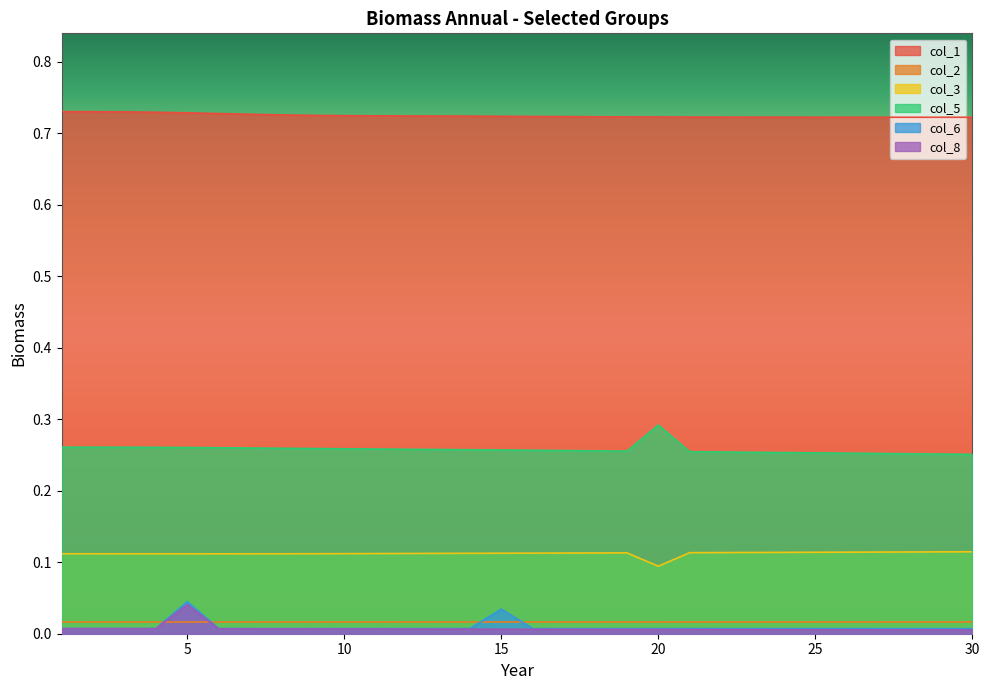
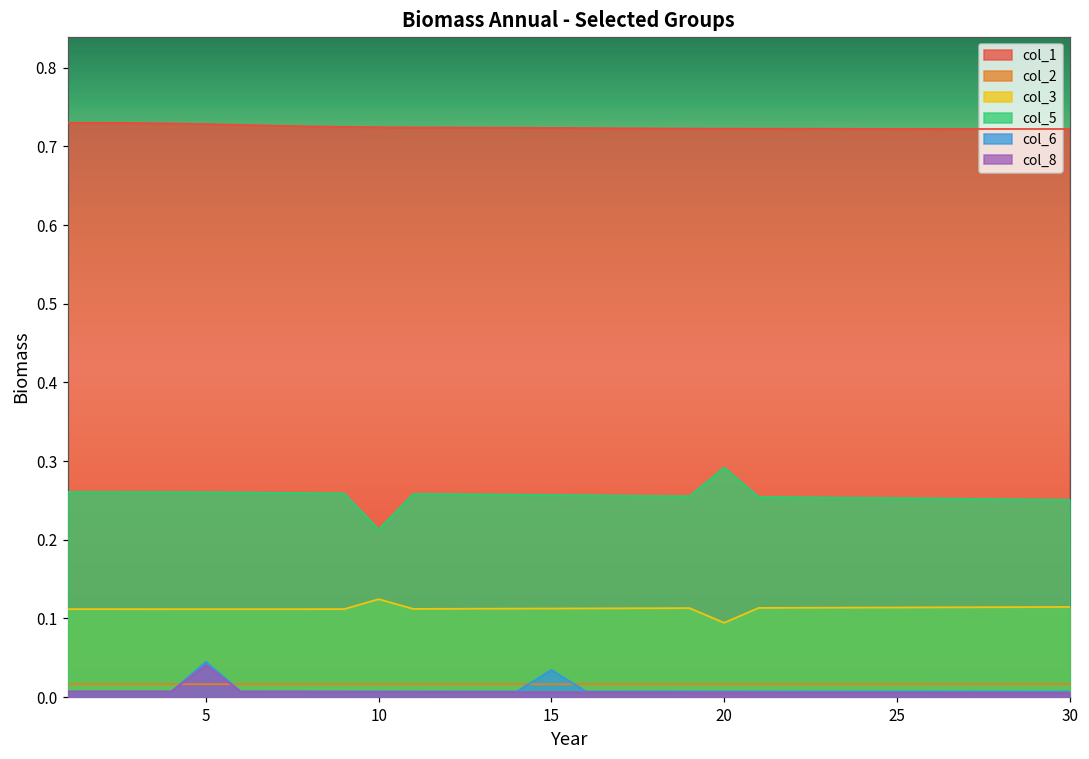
col_3, 10: 0.11 -> 0.12
col_5, 10: 0.26 -> 0.21
